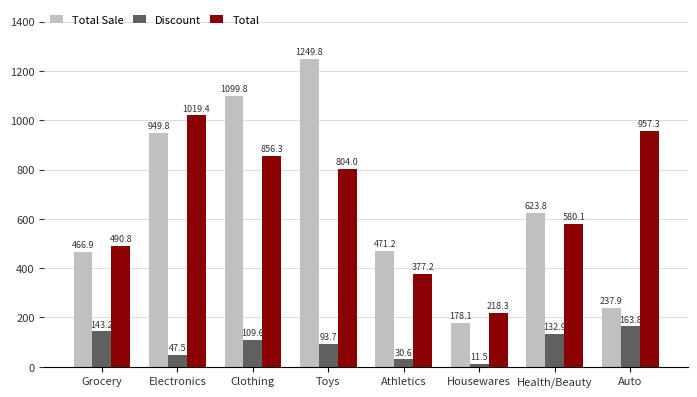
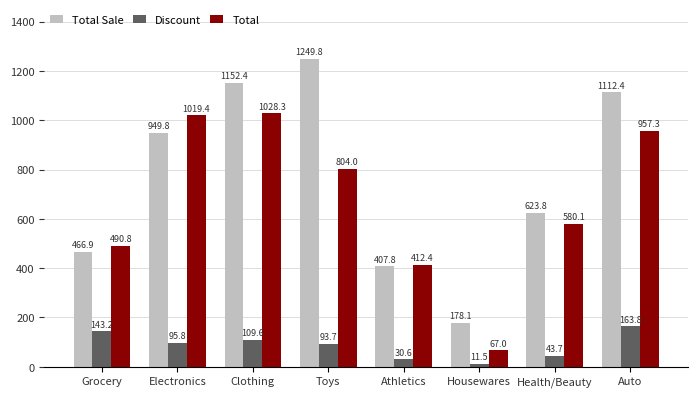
Discount, Electronics: 47.5 -> 95.8
Total Sale, Clothing: 1099.8 -> 1152.4
Total, Clothing: 856.3 -> 1028.3
Total Sale, Athletics: 471.2 -> 407.8
Total, Athletics: 377.2 -> 412.4
Total, Housewares: 218.3 -> 67.0
Discount, Health/Beauty: 132.9 -> 43.7
Total Sale, Auto: 237.9 -> 1112.4
